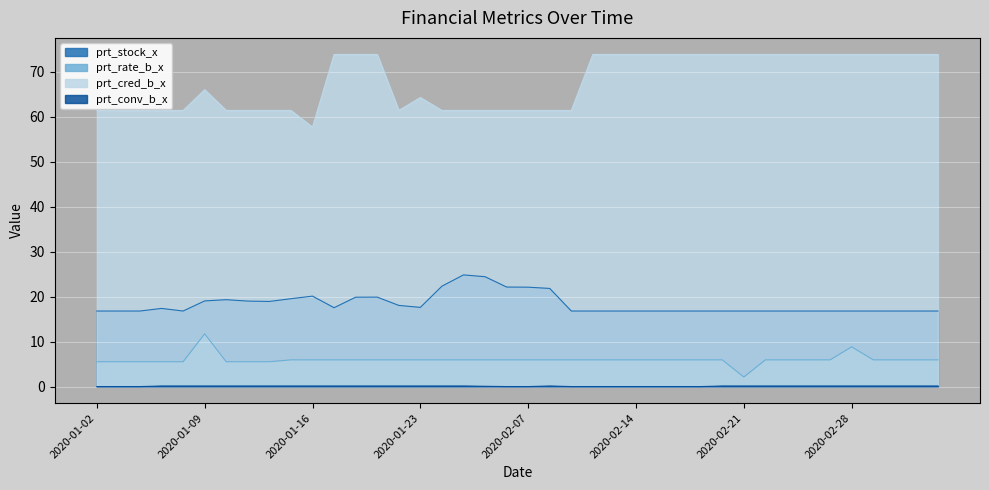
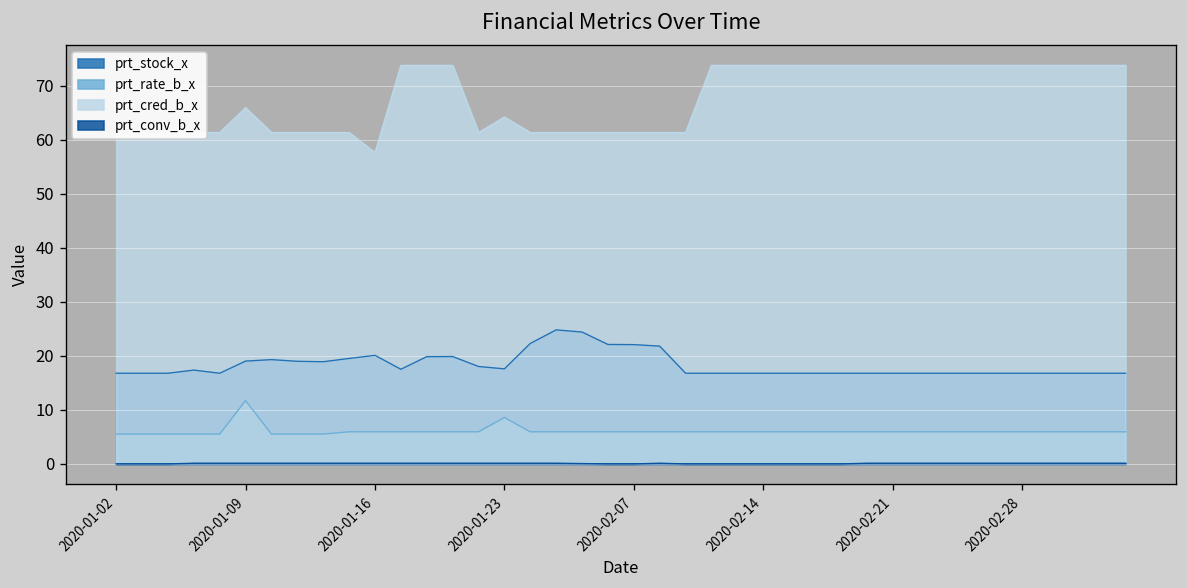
prt_rate_b_x, 2020-01-23: 6 -> 9
prt_rate_b_x, 2020-02-21: 2 -> 6
prt_rate_b_x, 2020-02-28: 9 -> 6
